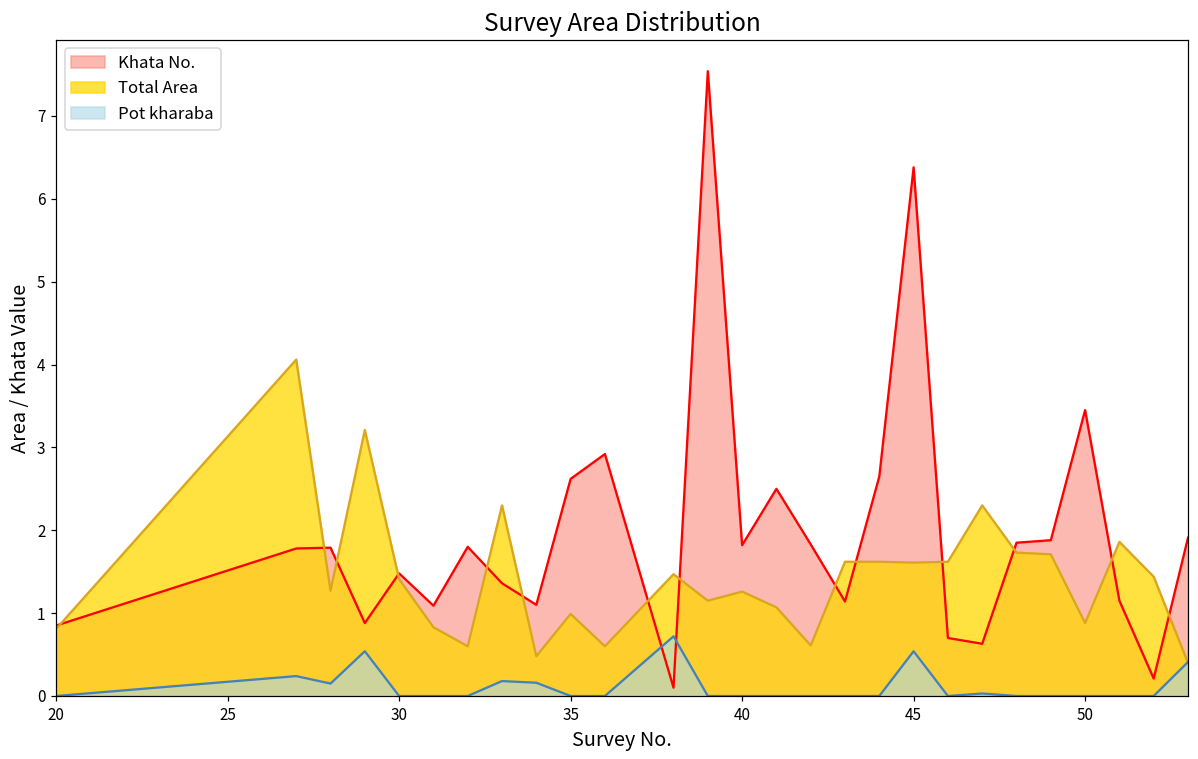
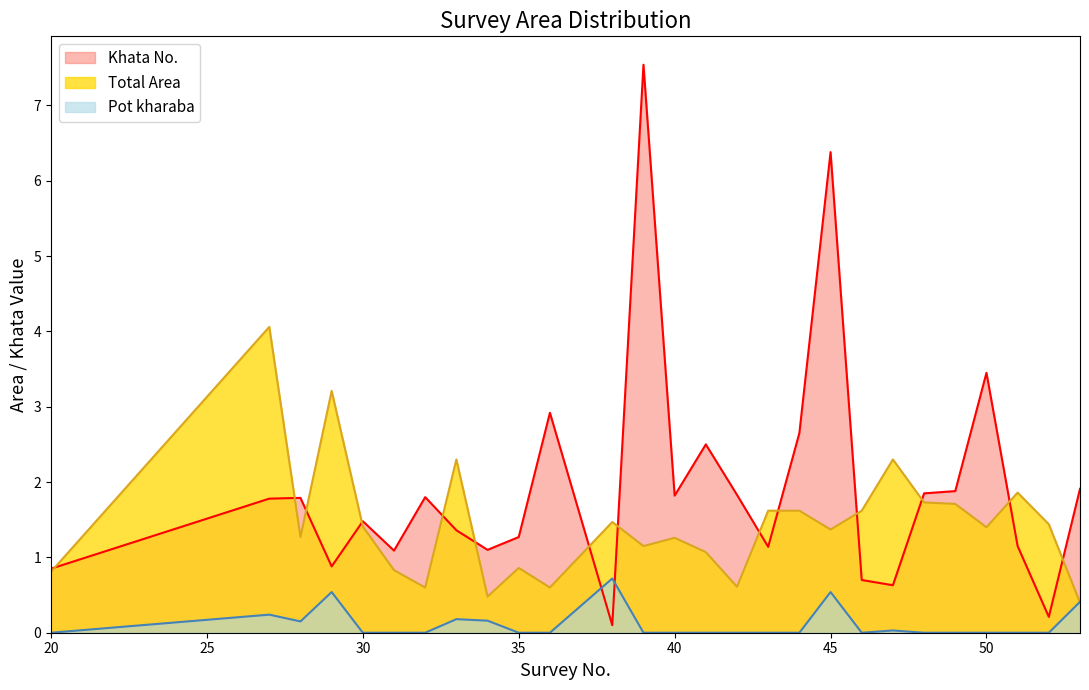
Khata No., 35: 2.6 -> 1.3
Total Area, 35: 1.0 -> 0.9
Total Area, 45: 1.6 -> 1.4
Total Area, 50: 0.9 -> 1.4
